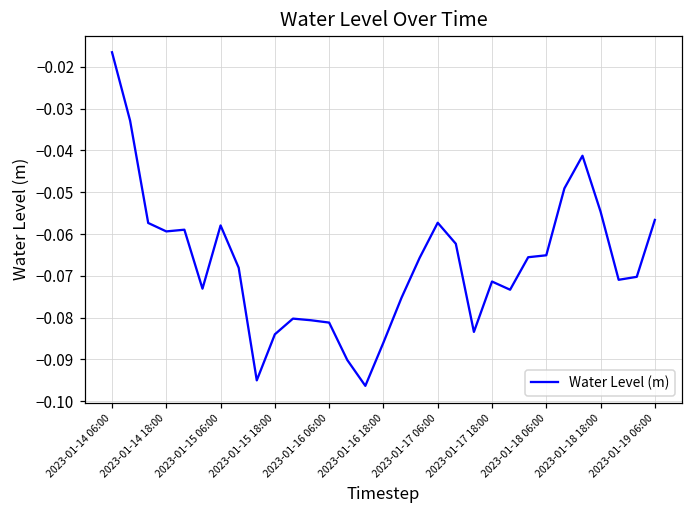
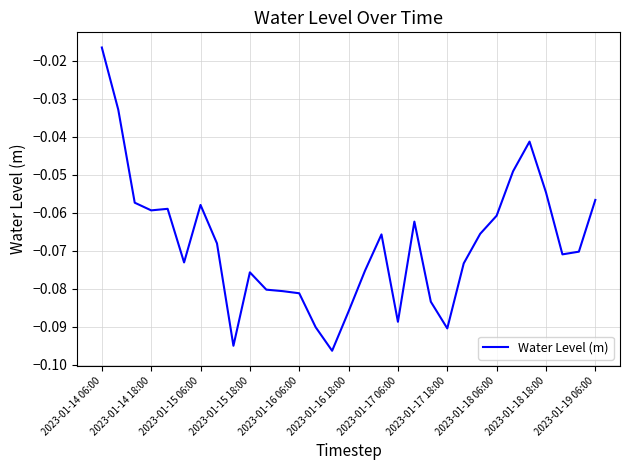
2023-01-15 18:00: -0.084 -> -0.076
2023-01-17 06:00: -0.057 -> -0.089
2023-01-17 18:00: -0.071 -> -0.090
2023-01-18 06:00: -0.065 -> -0.061
